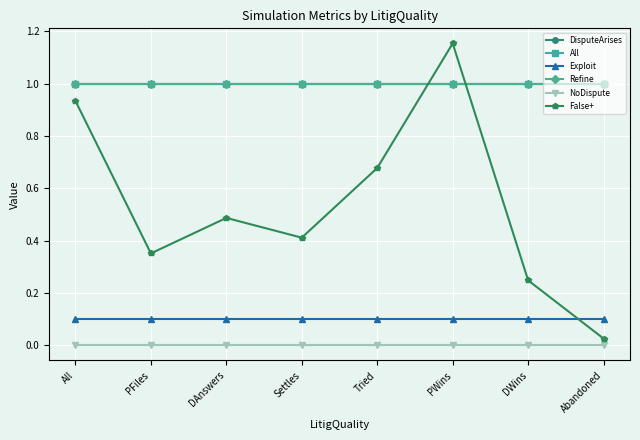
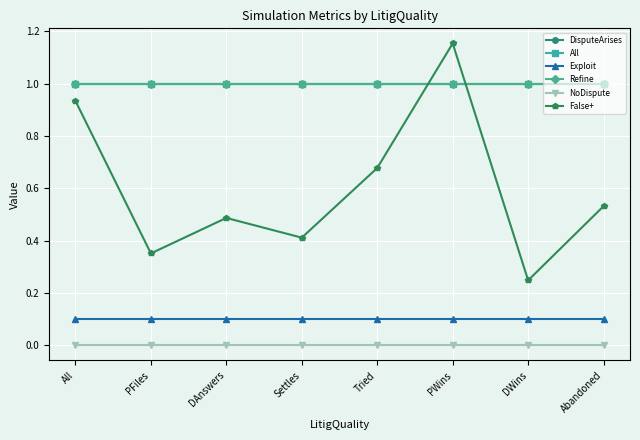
False+, Abandoned: 0.03 -> 0.53
